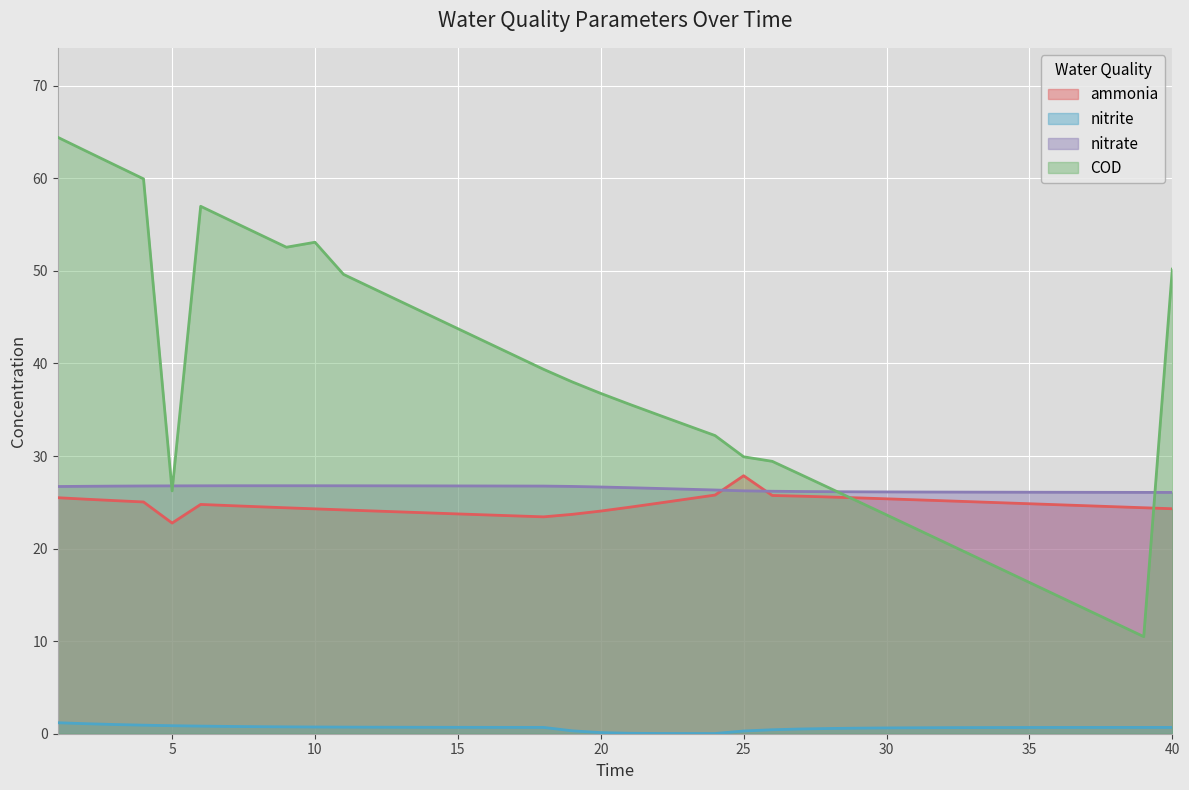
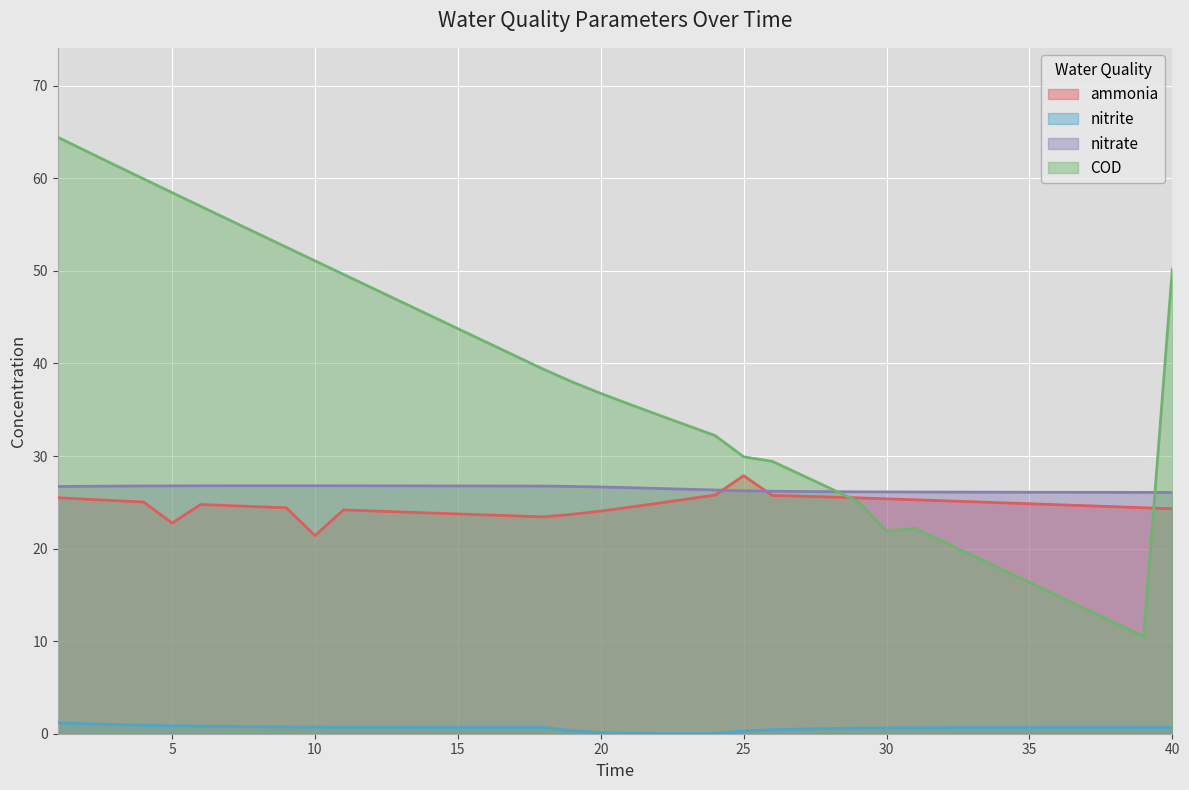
COD, 5: 26 -> 58
ammonia, 10: 24 -> 21
COD, 10: 53 -> 51
COD, 30: 24 -> 22
